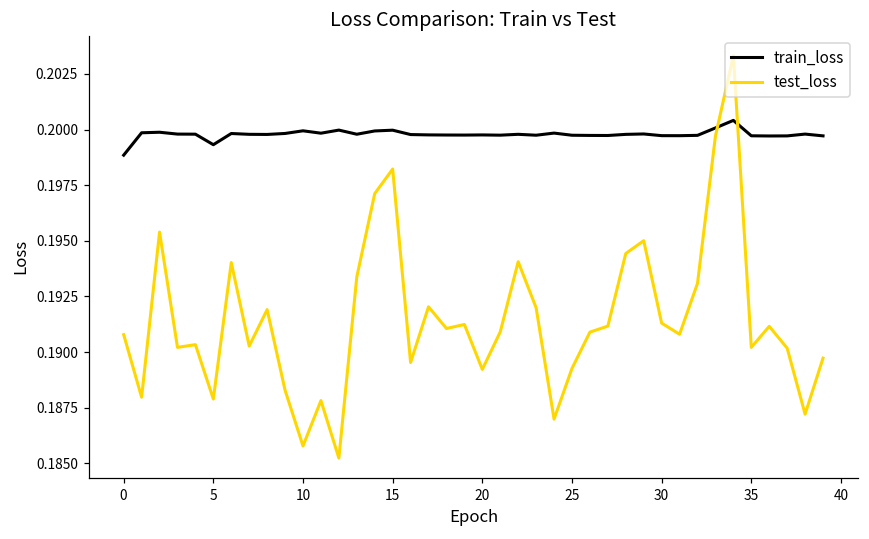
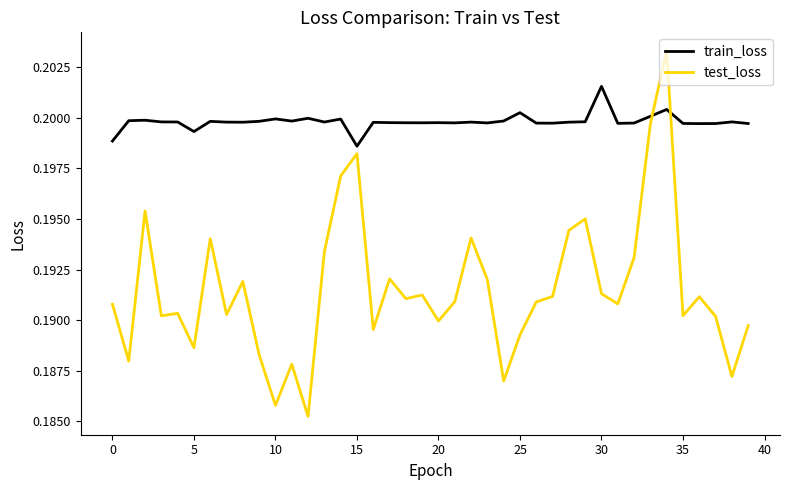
test_loss, 5: 0.1879 -> 0.1886
train_loss, 15: 0.2000 -> 0.1986
test_loss, 20: 0.1892 -> 0.1900
train_loss, 25: 0.1997 -> 0.2003
train_loss, 30: 0.1997 -> 0.2016
